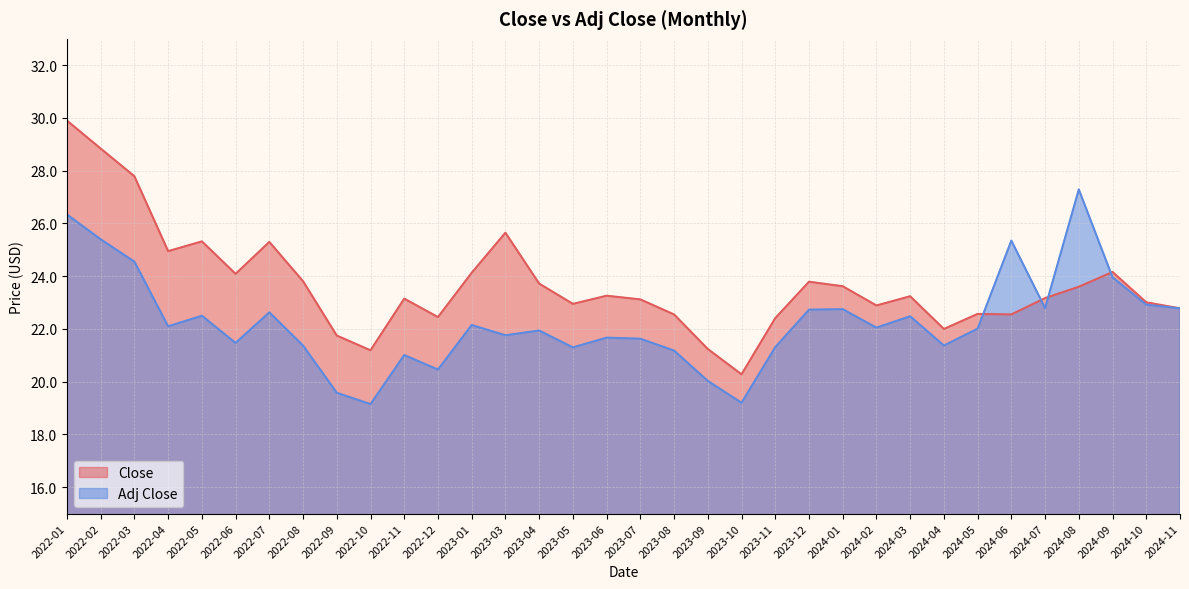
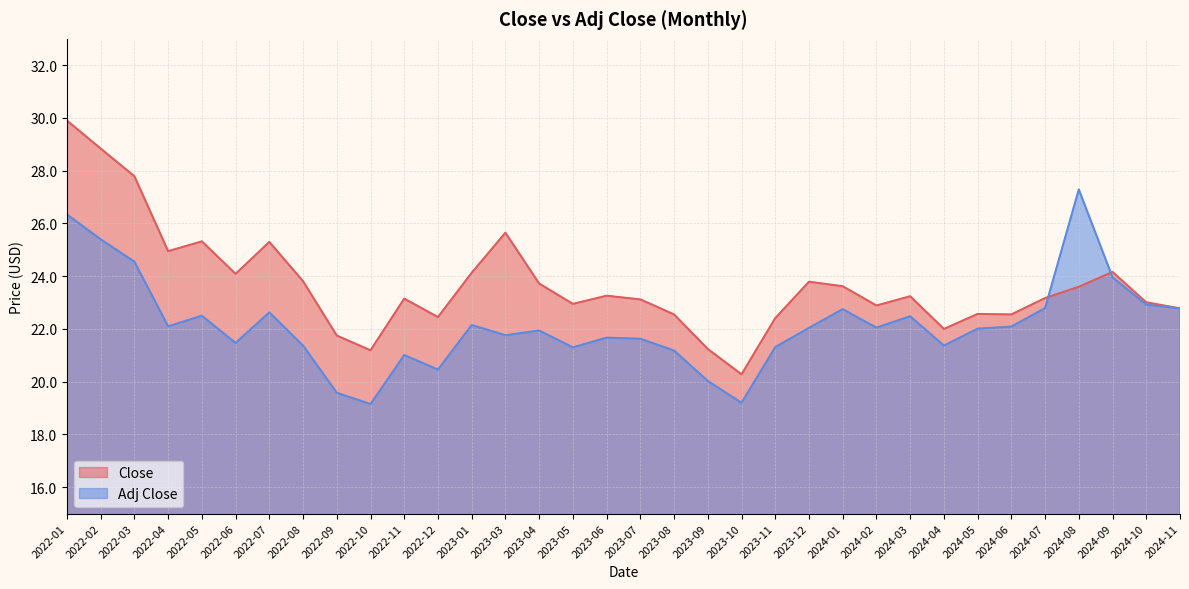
Adj Close, 2023-12: 22.7 -> 22.0
Adj Close, 2024-06: 25.4 -> 22.1
